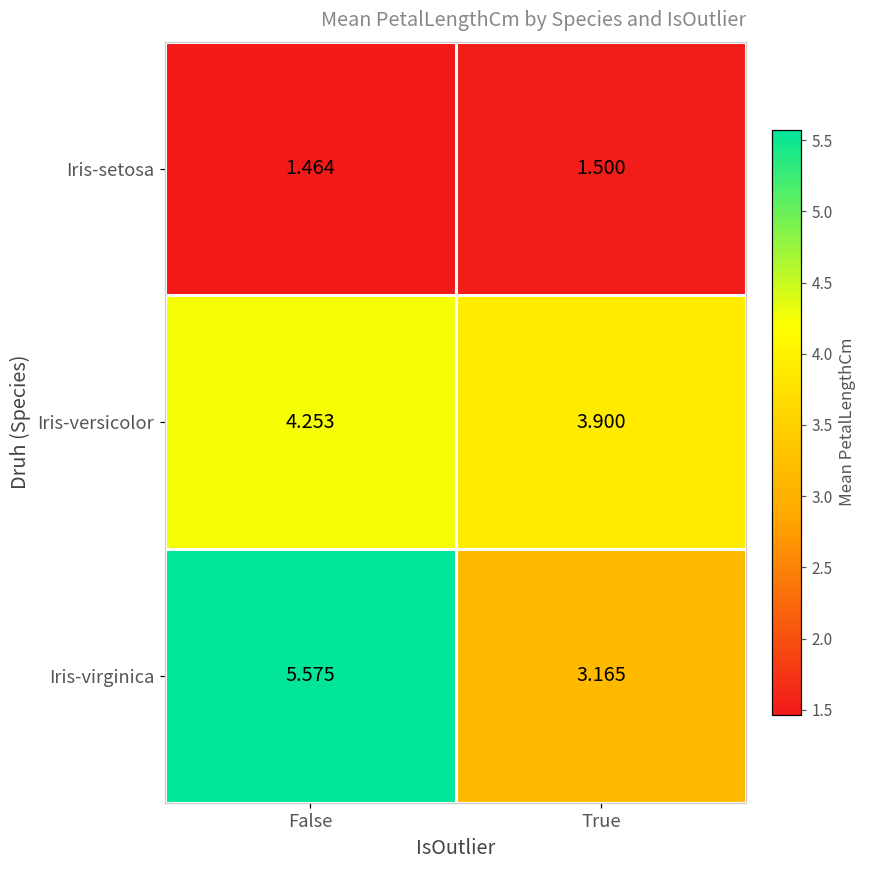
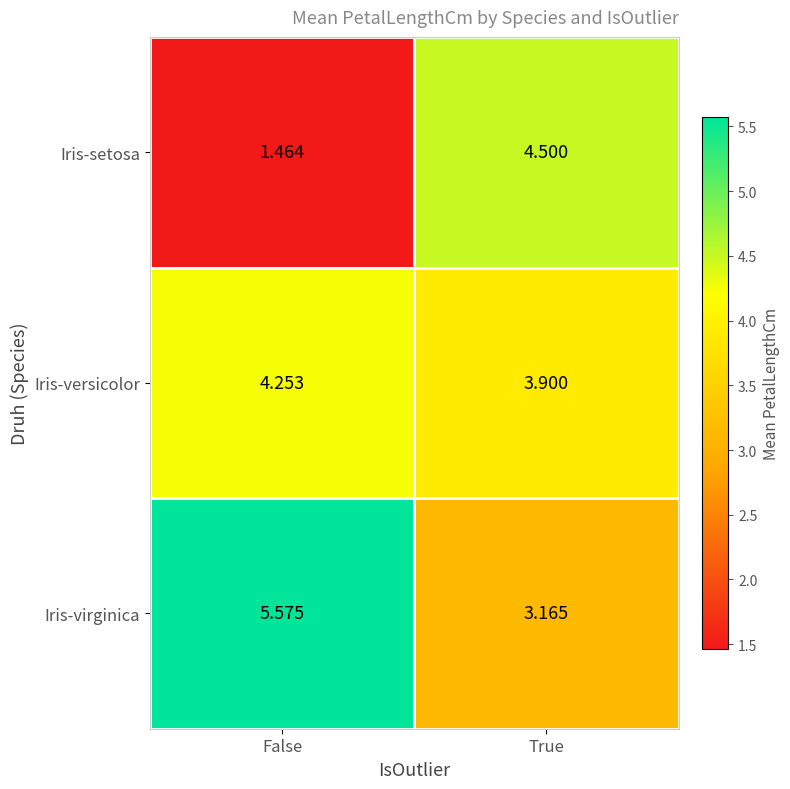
Iris-setosa, True: 1.500 -> 4.500
